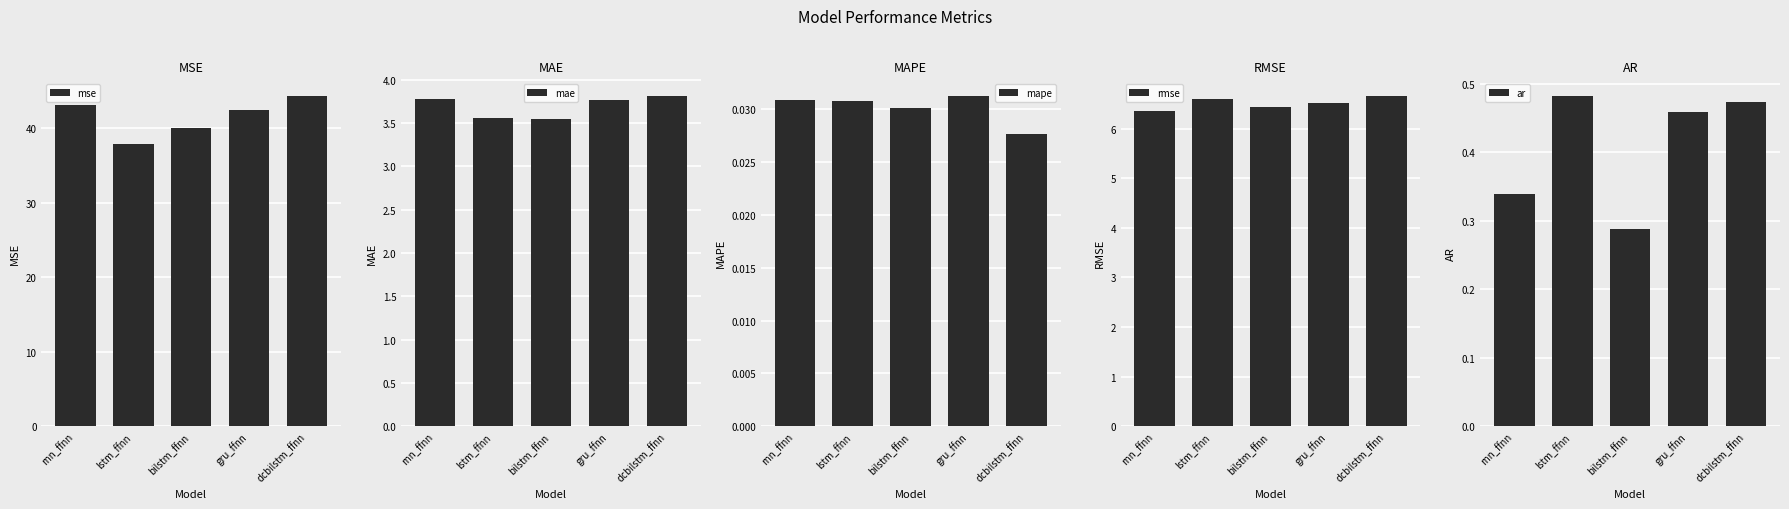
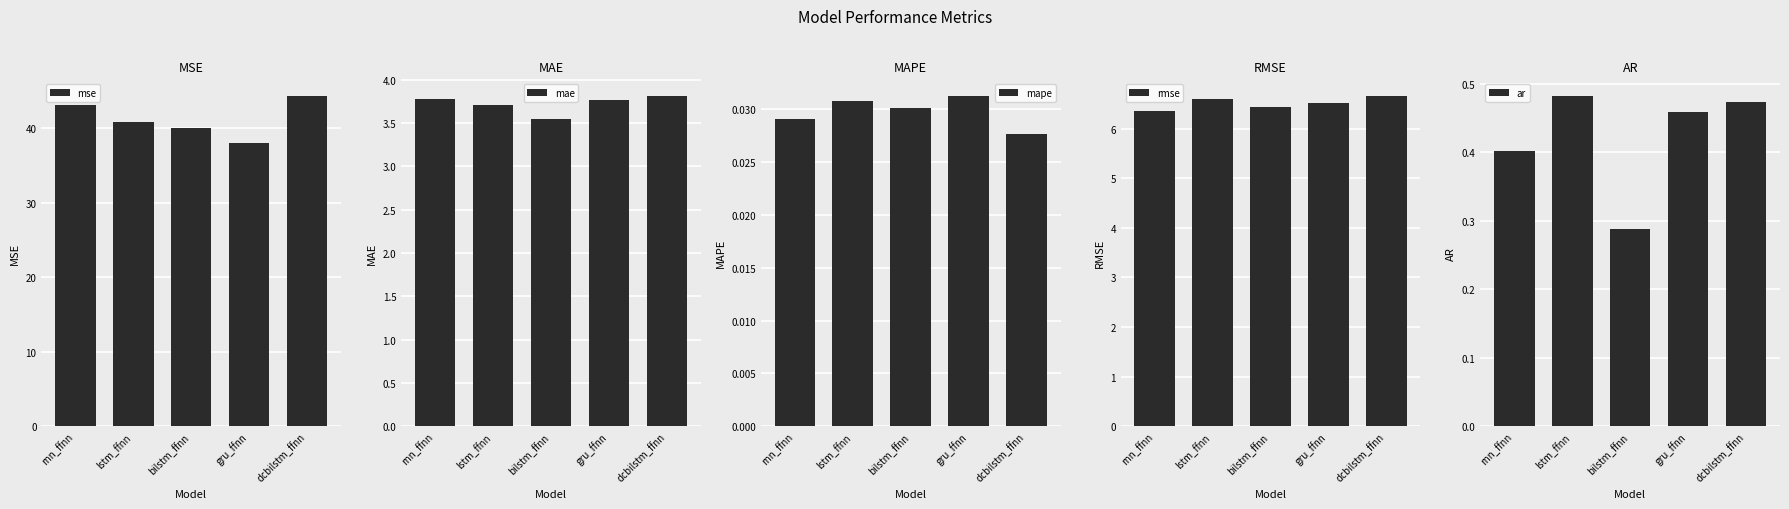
MSE, lstm_ffnn: 38 -> 41
MSE, gru_ffnn: 42 -> 38
MAE, lstm_ffnn: 3.6 -> 3.7
MAPE, rnn_ffnn: 0.0309 -> 0.0291
AR, rnn_ffnn: 0.34 -> 0.40
